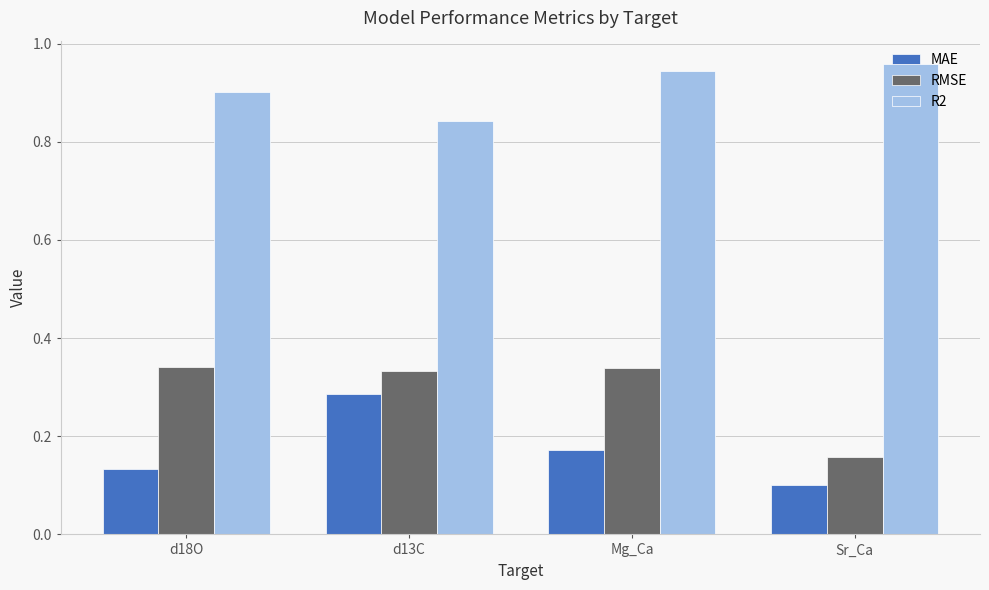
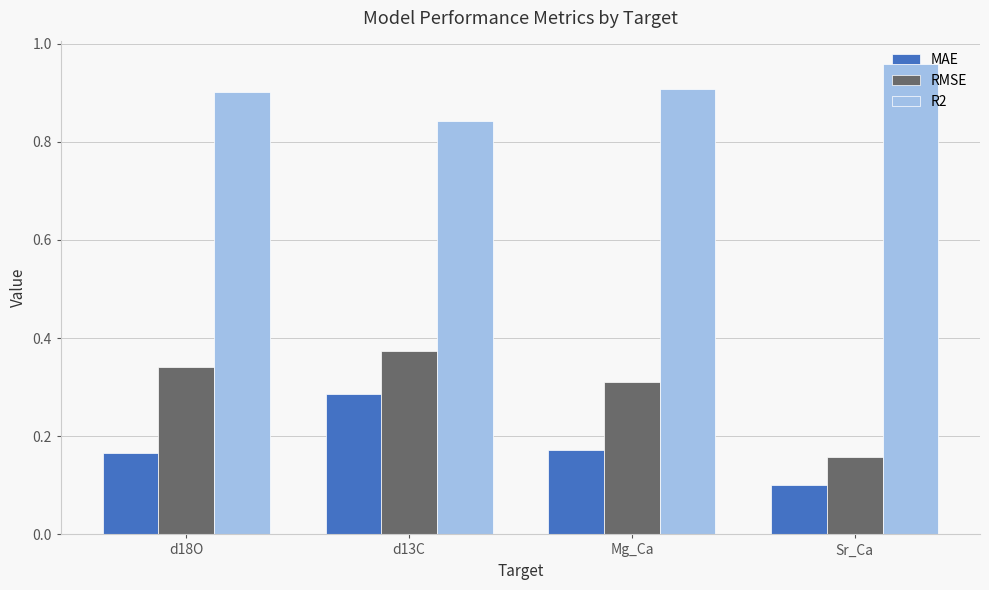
MAE, d18O: 0.13 -> 0.17
RMSE, d13C: 0.33 -> 0.37
RMSE, Mg_Ca: 0.34 -> 0.31
R2, Mg_Ca: 0.94 -> 0.91
